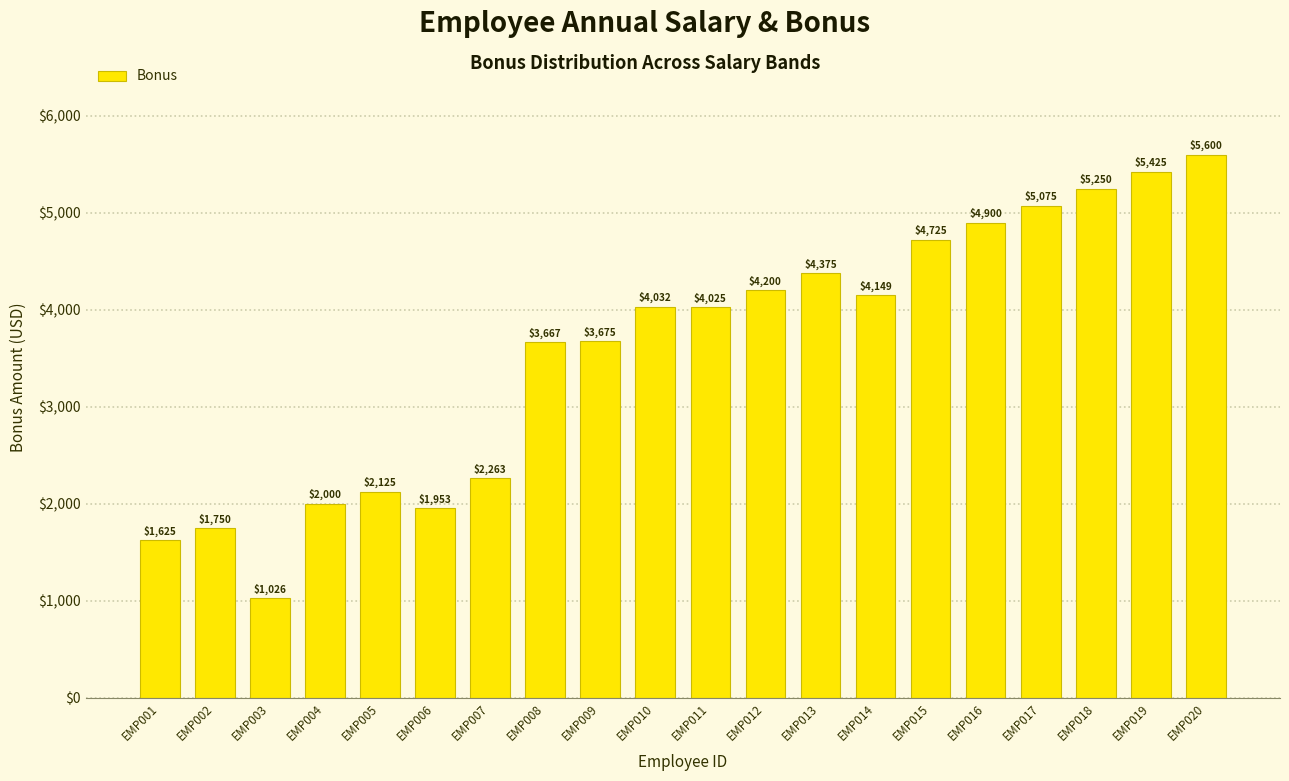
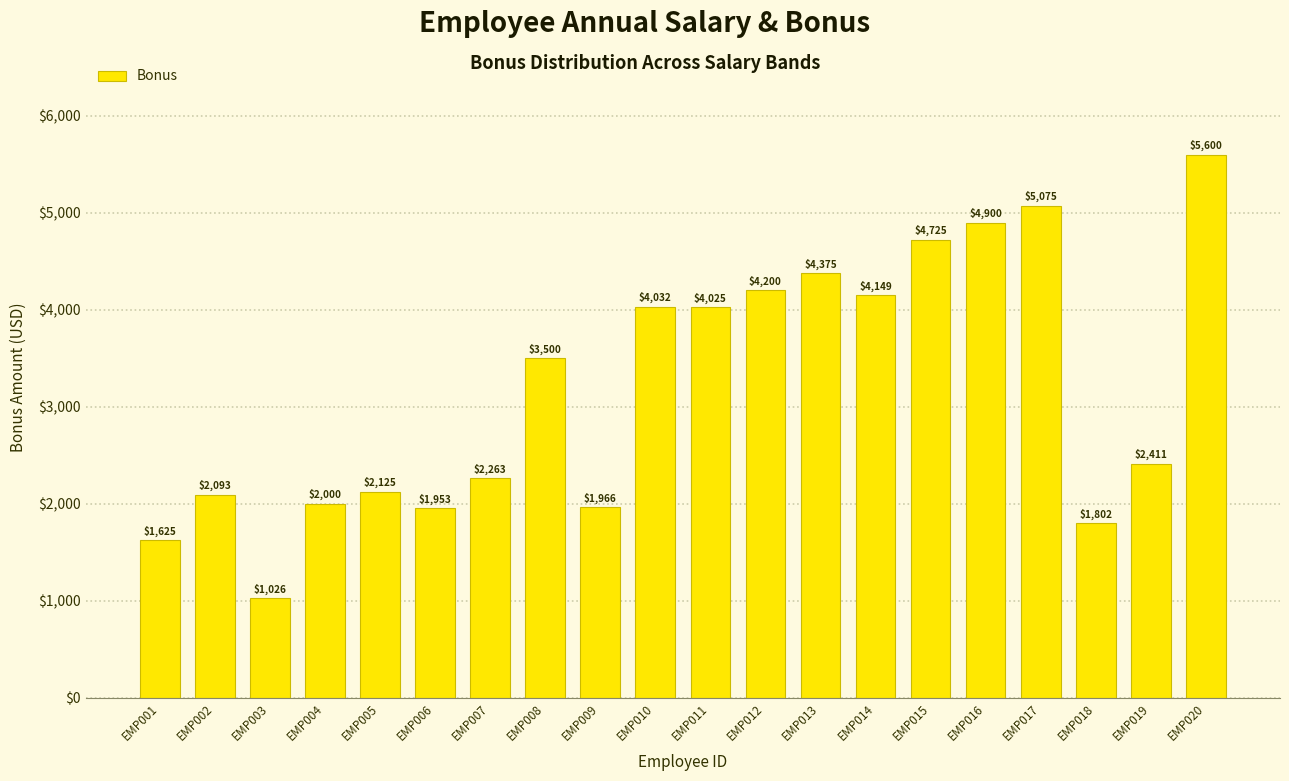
EMP002: $1,750 -> $2,093
EMP008: $3,667 -> $3,500
EMP009: $3,675 -> $1,966
EMP018: $5,250 -> $1,802
EMP019: $5,425 -> $2,411
